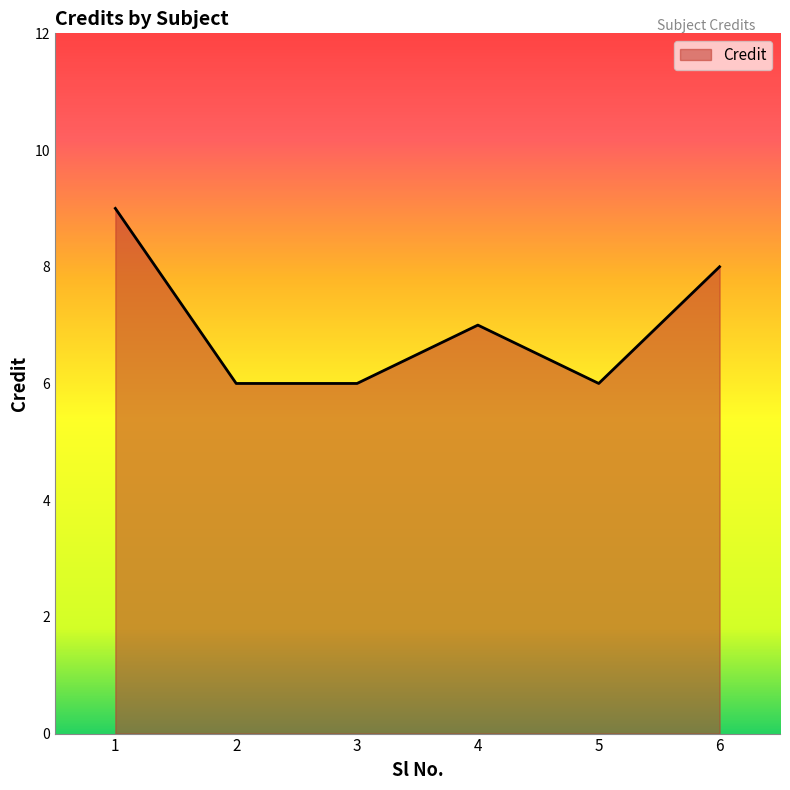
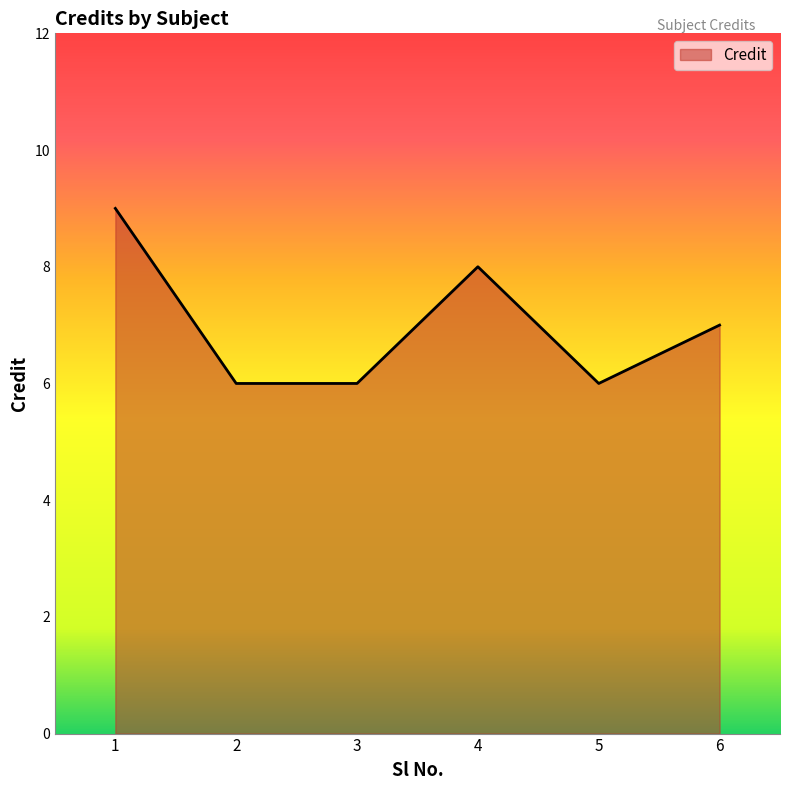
4: 7 -> 8
6: 8 -> 7
